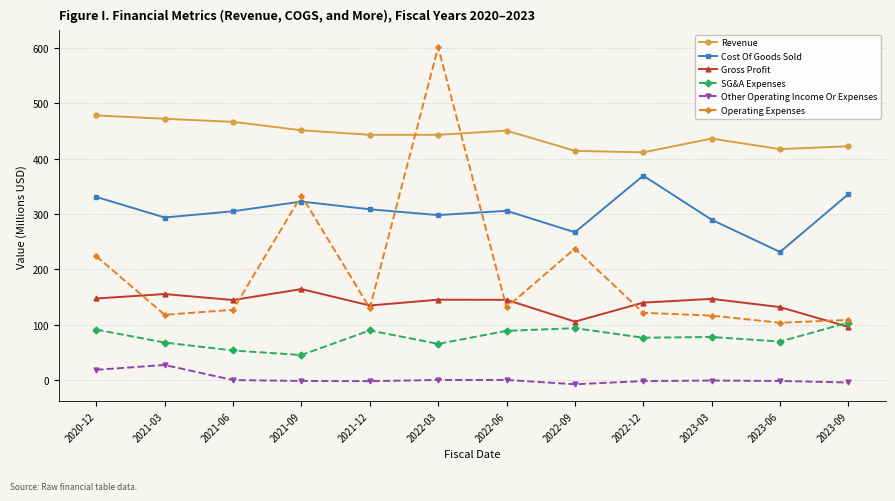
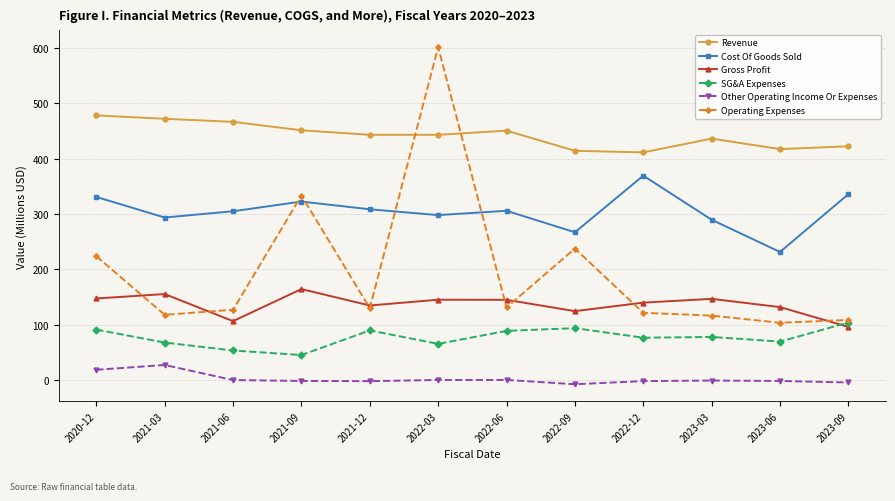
Gross Profit, 2021-06: 140 -> 110
Gross Profit, 2022-09: 110 -> 120
